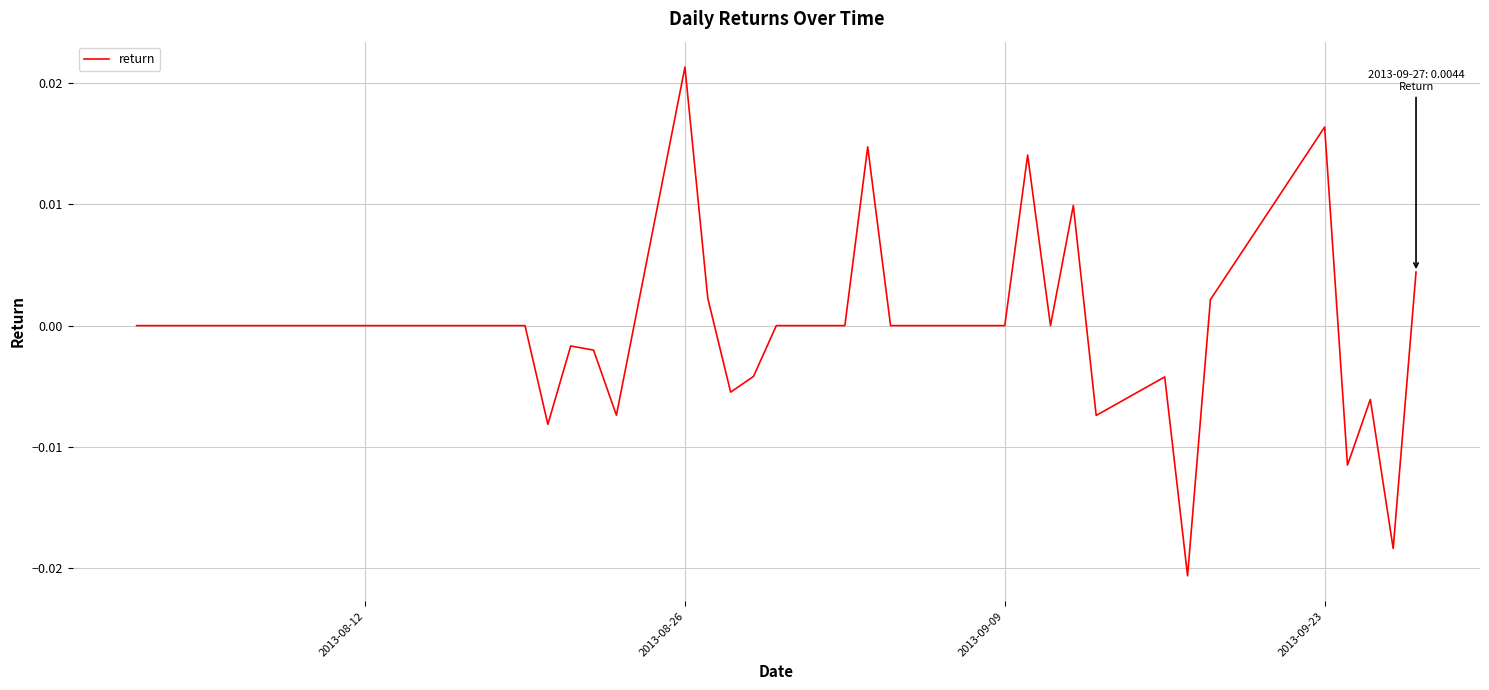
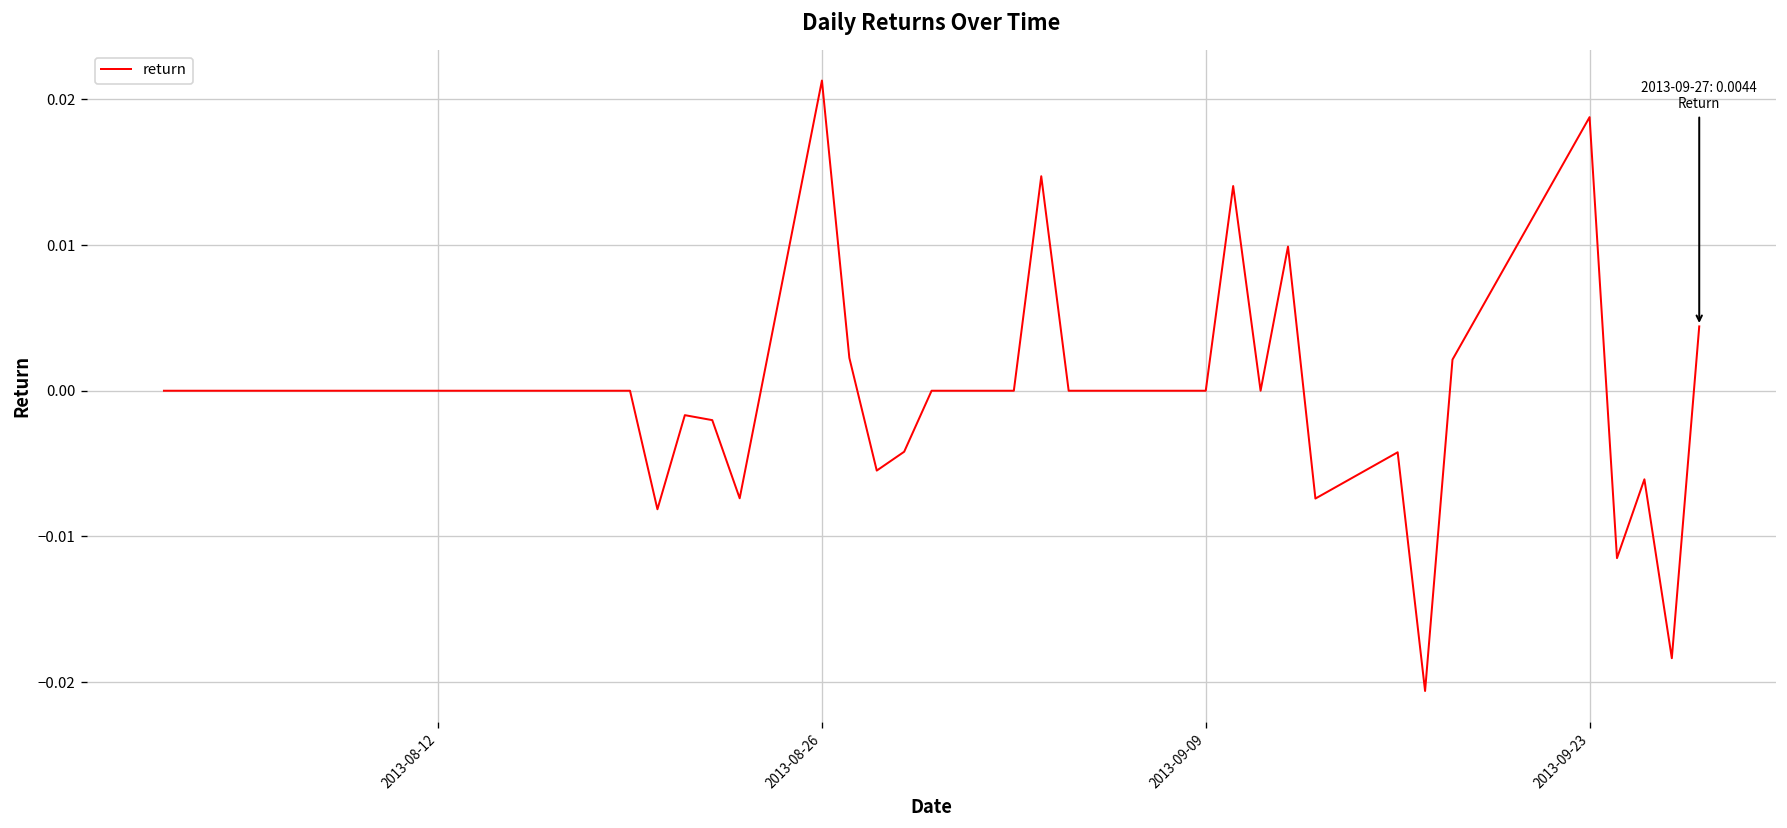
2013-09-23: 0.0164 -> 0.0188
